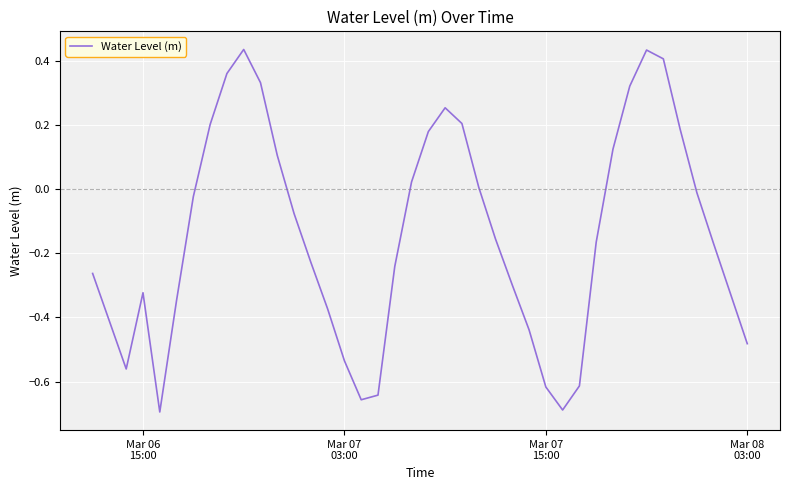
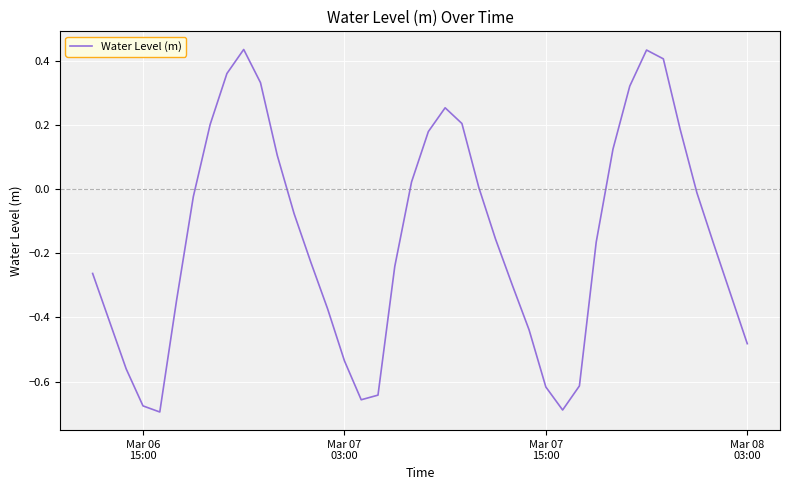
Mar 06 15:00: -0.32 -> -0.68
